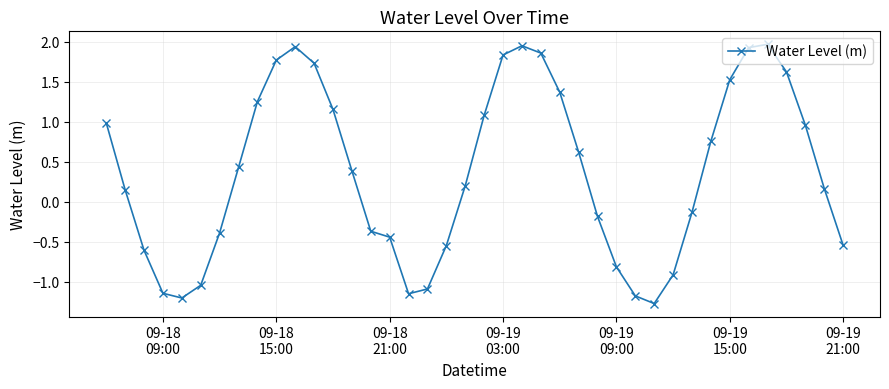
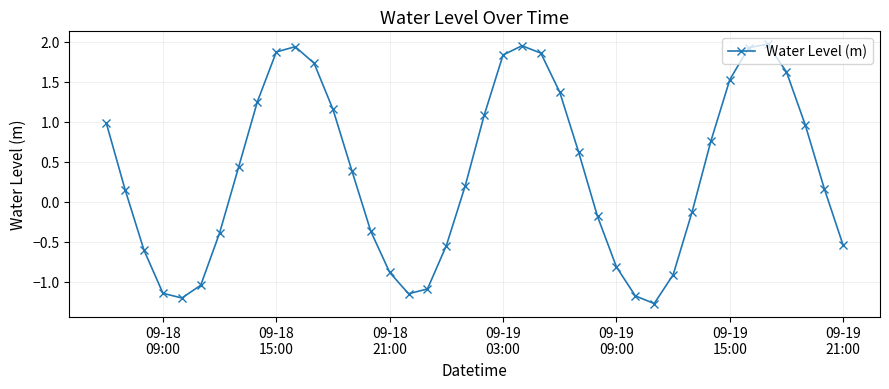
09-18 15:00: 1.8 -> 1.9
09-18 21:00: -0.4 -> -0.9
